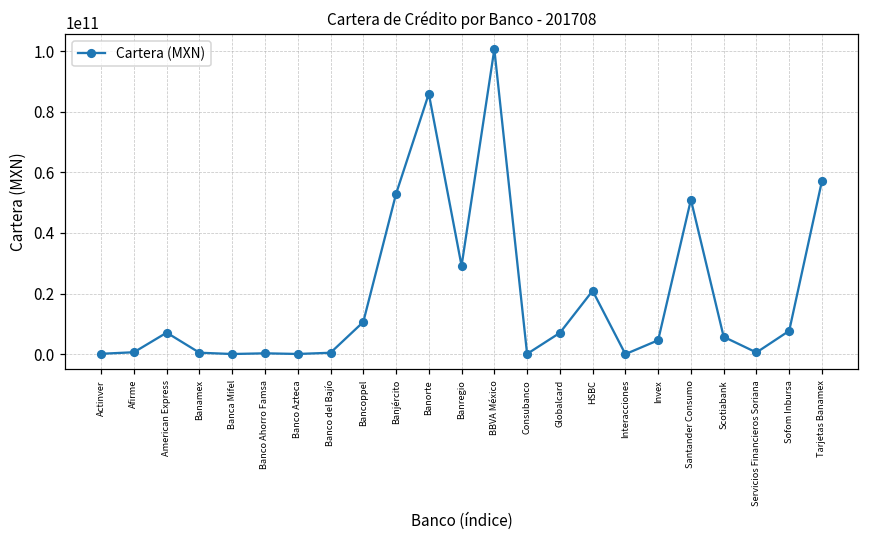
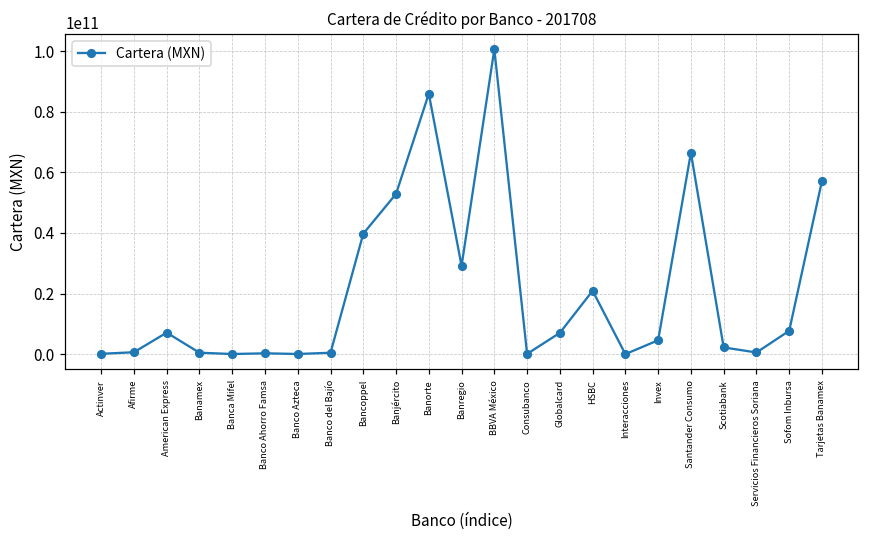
Bancoppel: 11000000000 -> 40000000000
Santander Consumo: 51000000000 -> 66000000000
Scotiabank: 6000000000 -> 2000000000
